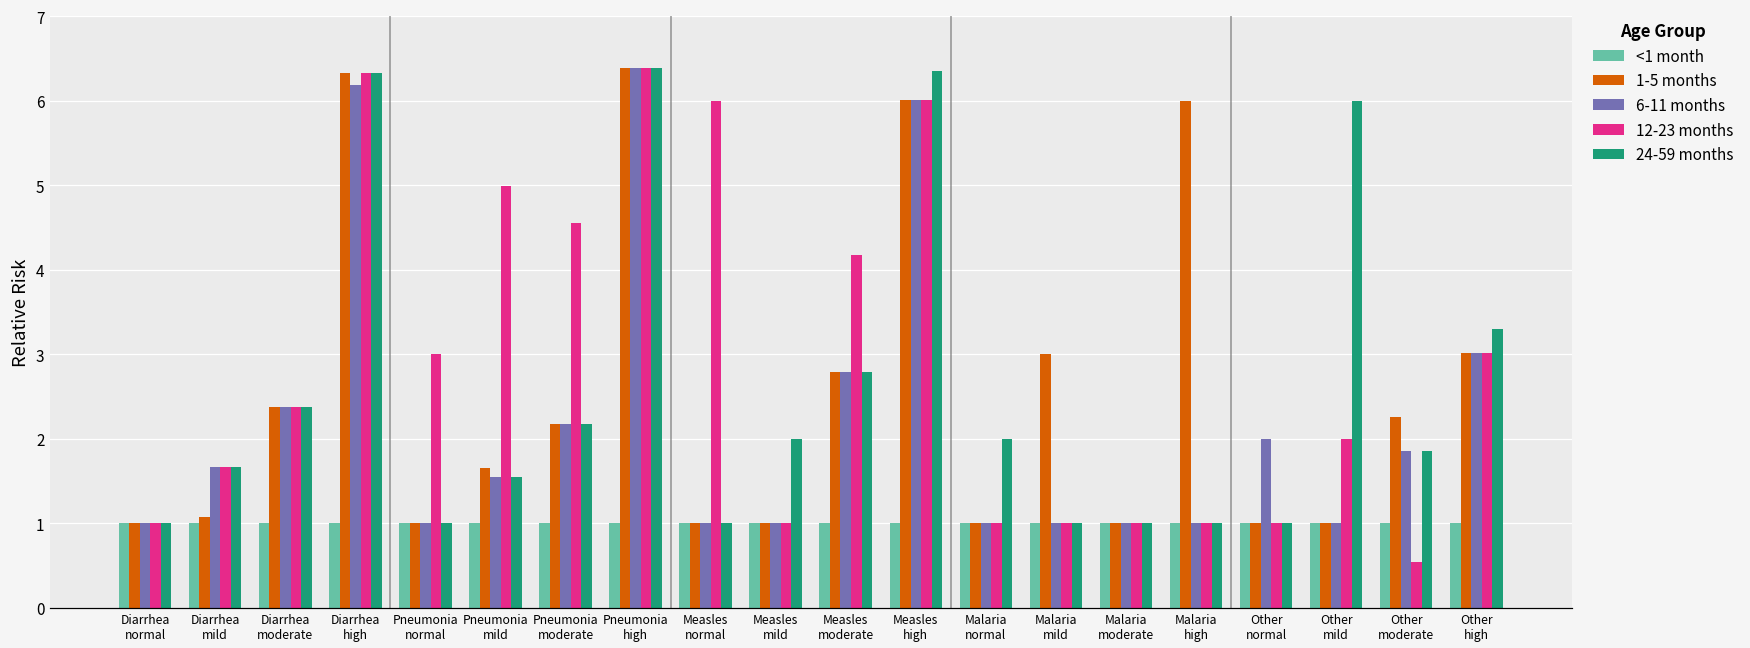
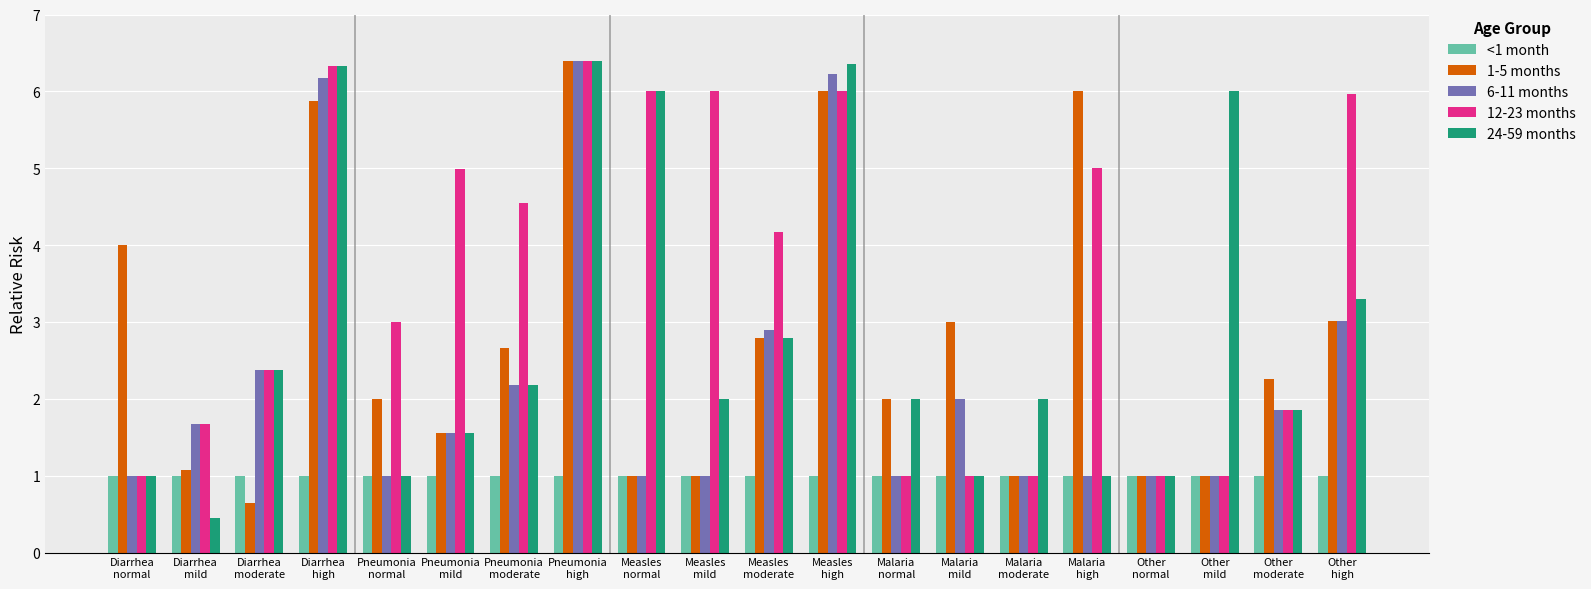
1-5 months, Diarrhea normal: 1 -> 4
24-59 months, Diarrhea mild: 1.7 -> 0.5
1-5 months, Diarrhea moderate: 2.4 -> 0.6
1-5 months, Diarrhea high: 6.3 -> 5.9
1-5 months, Pneumonia normal: 1 -> 2
1-5 months, Pneumonia mild: 1.7 -> 1.6
1-5 months, Pneumonia moderate: 2.2 -> 2.7
24-59 months, Measles normal: 1 -> 6
12-23 months, Measles mild: 1 -> 6
6-11 months, Measles moderate: 2.8 -> 2.9
6-11 months, Measles high: 6.0 -> 6.2
1-5 months, Malaria normal: 1 -> 2
6-11 months, Malaria mild: 1 -> 2
24-59 months, Malaria moderate: 1 -> 2
12-23 months, Malaria high: 1 -> 5
6-11 months, Other normal: 2 -> 1
12-23 months, Other mild: 2 -> 1
12-23 months, Other moderate: 0.5 -> 1.9
12-23 months, Other high: 3.0 -> 6.0
